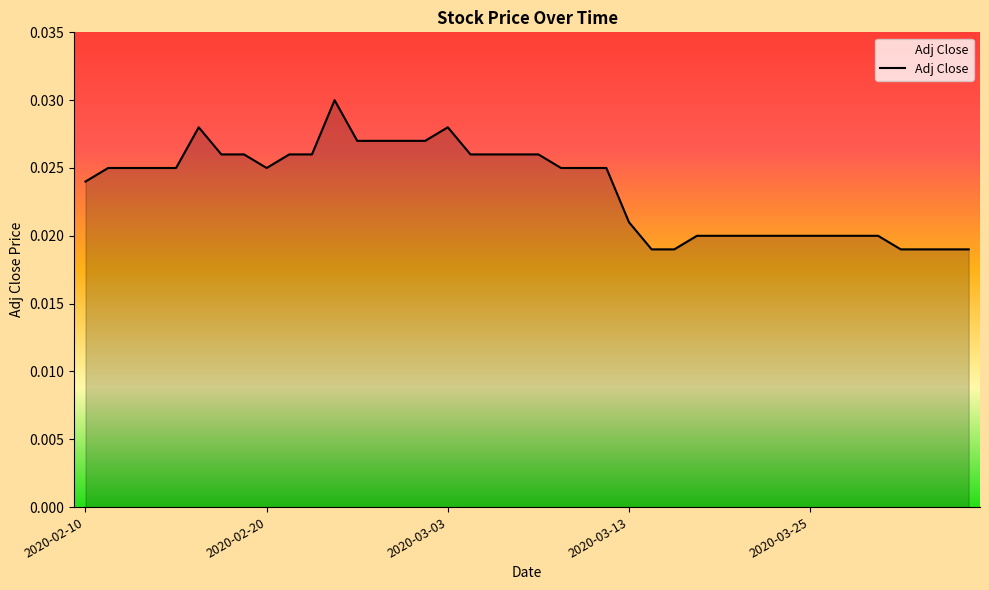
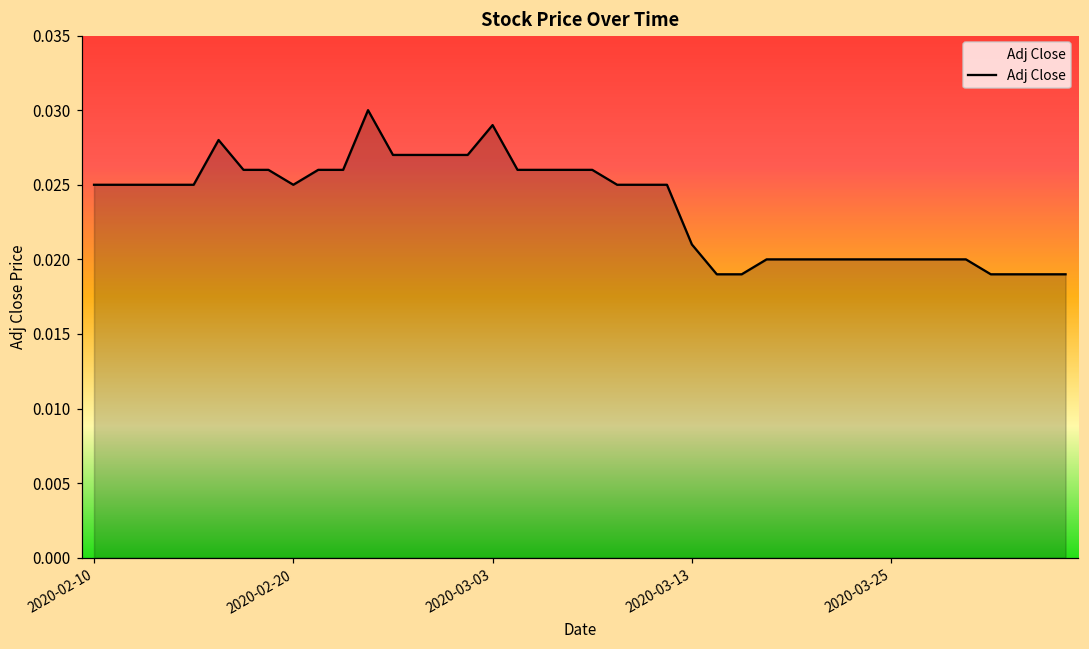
2020-02-10: 0.024 -> 0.025
2020-03-03: 0.028 -> 0.029
